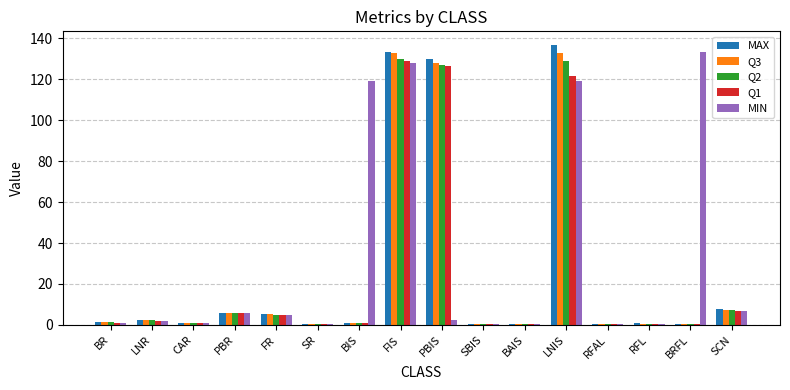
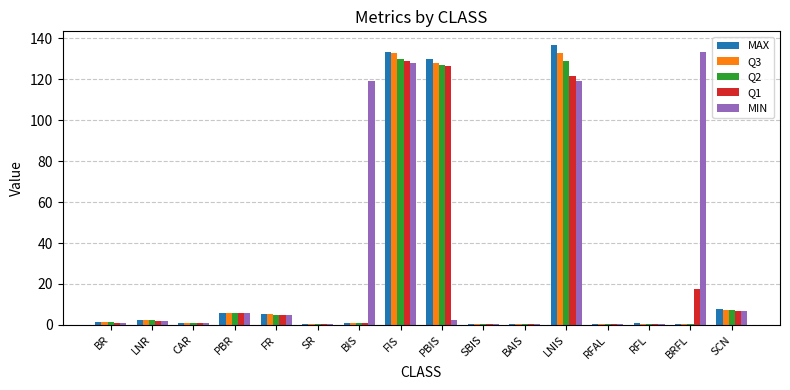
Q1, BRFL: 0 -> 17
